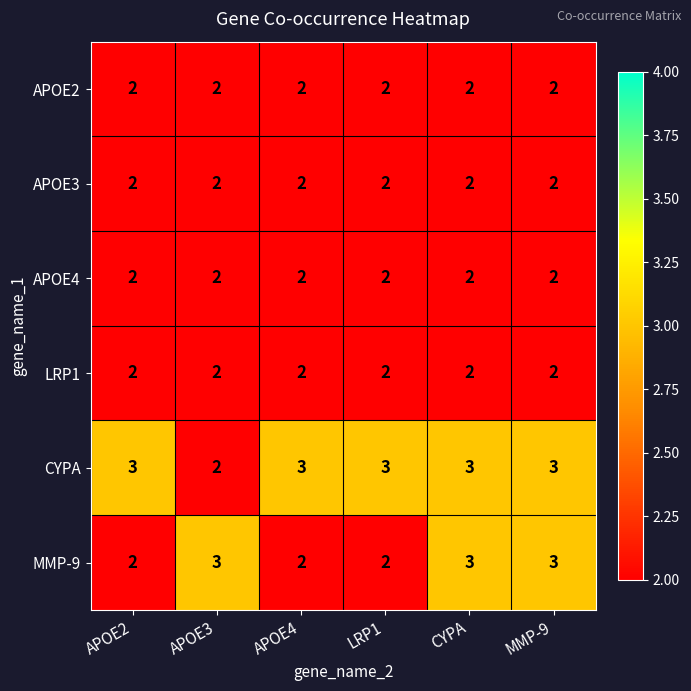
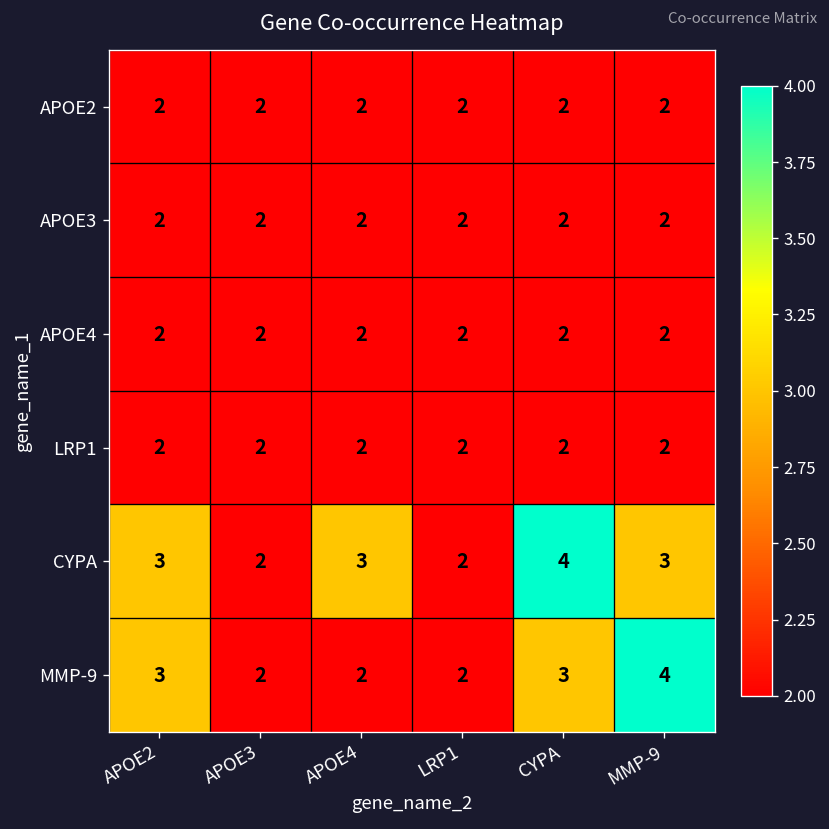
CYPA, LRP1: 3 -> 2
CYPA, CYPA: 3 -> 4
MMP-9, APOE2: 2 -> 3
MMP-9, APOE3: 3 -> 2
MMP-9, MMP-9: 3 -> 4
